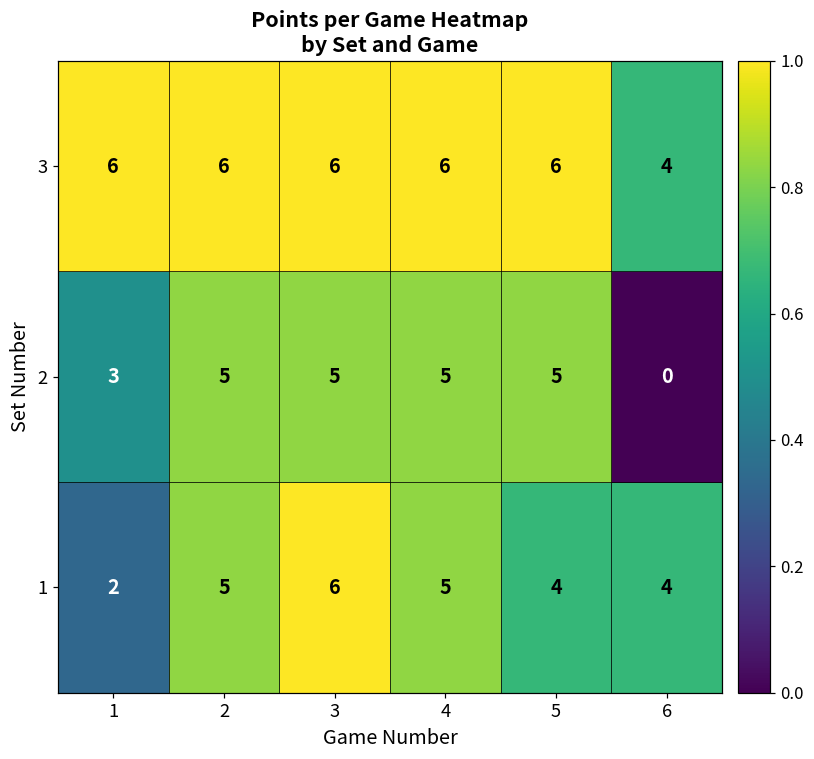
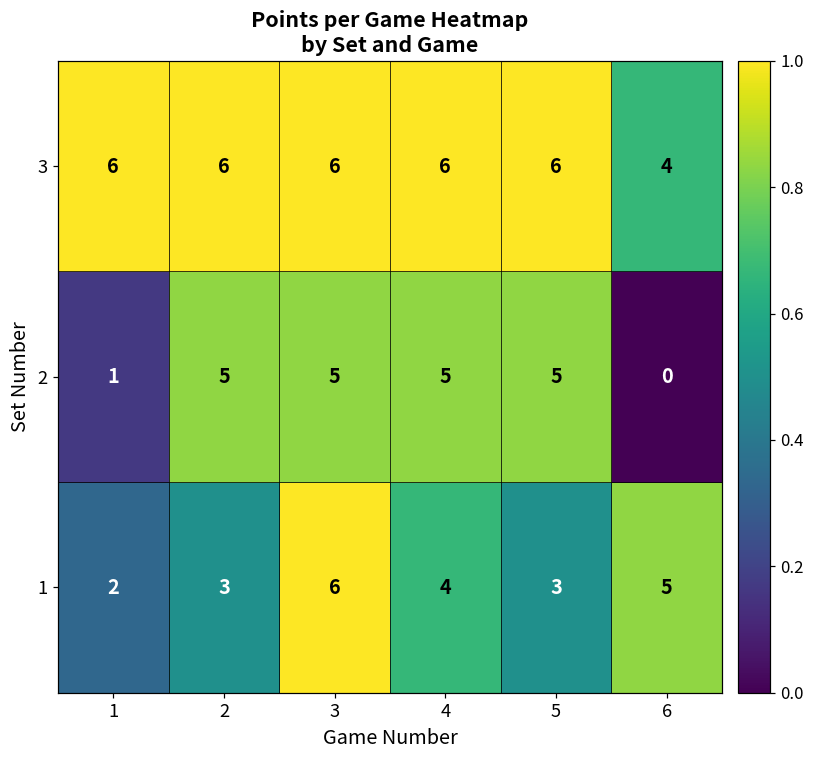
2, 1: 3 -> 1
1, 2: 5 -> 3
1, 4: 5 -> 4
1, 5: 4 -> 3
1, 6: 4 -> 5
